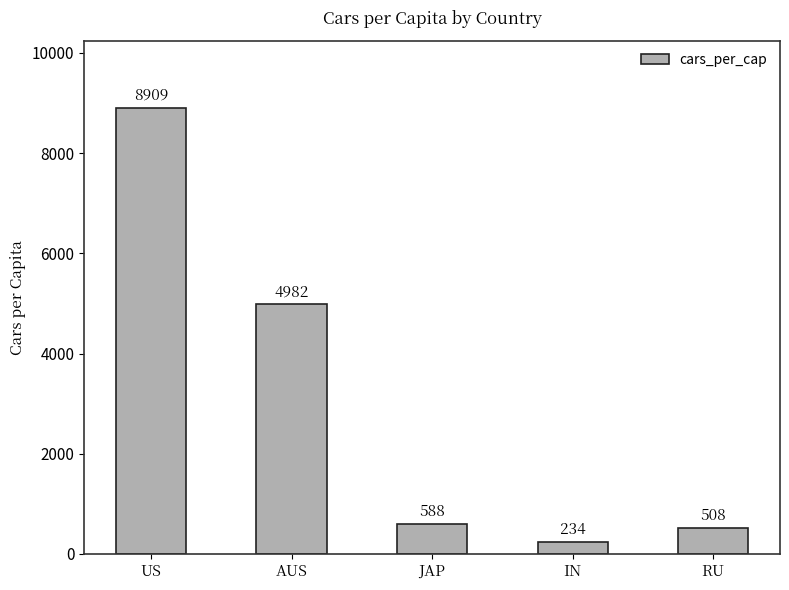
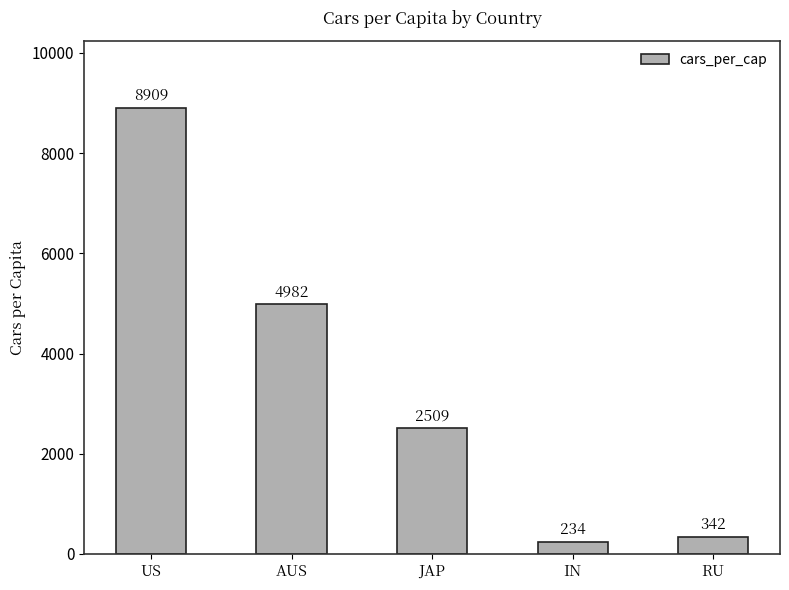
JAP: 588 -> 2509
RU: 508 -> 342
